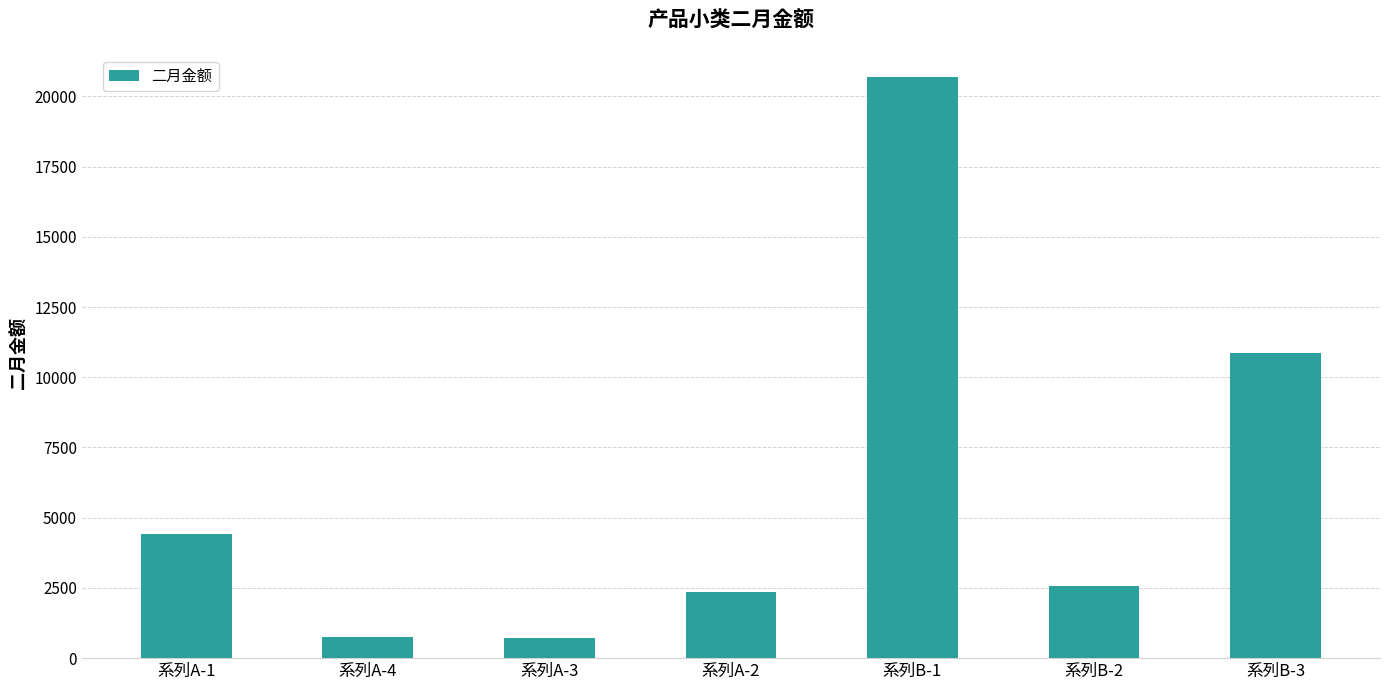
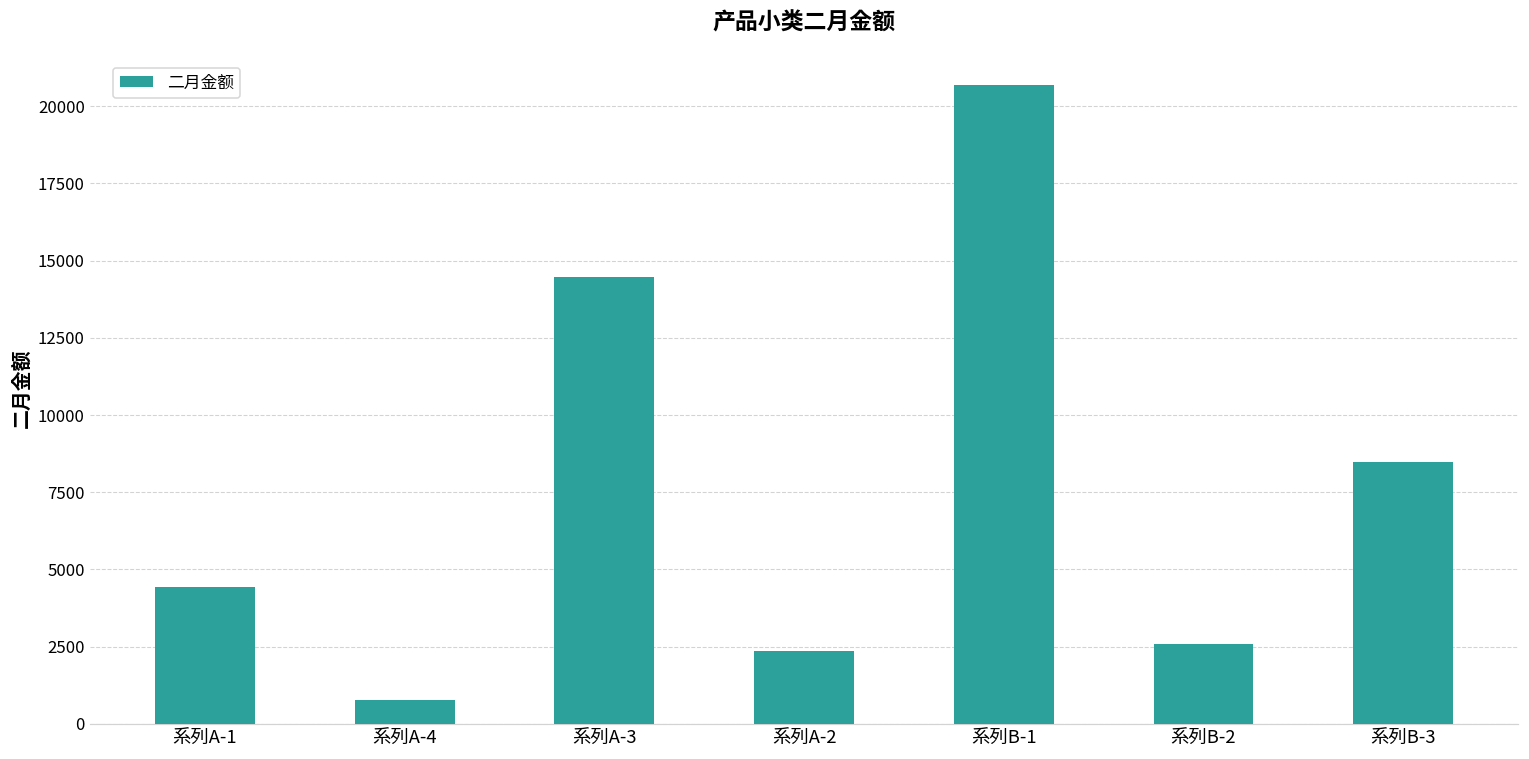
系列A-3: 700 -> 14500
系列B-3: 10900 -> 8500
